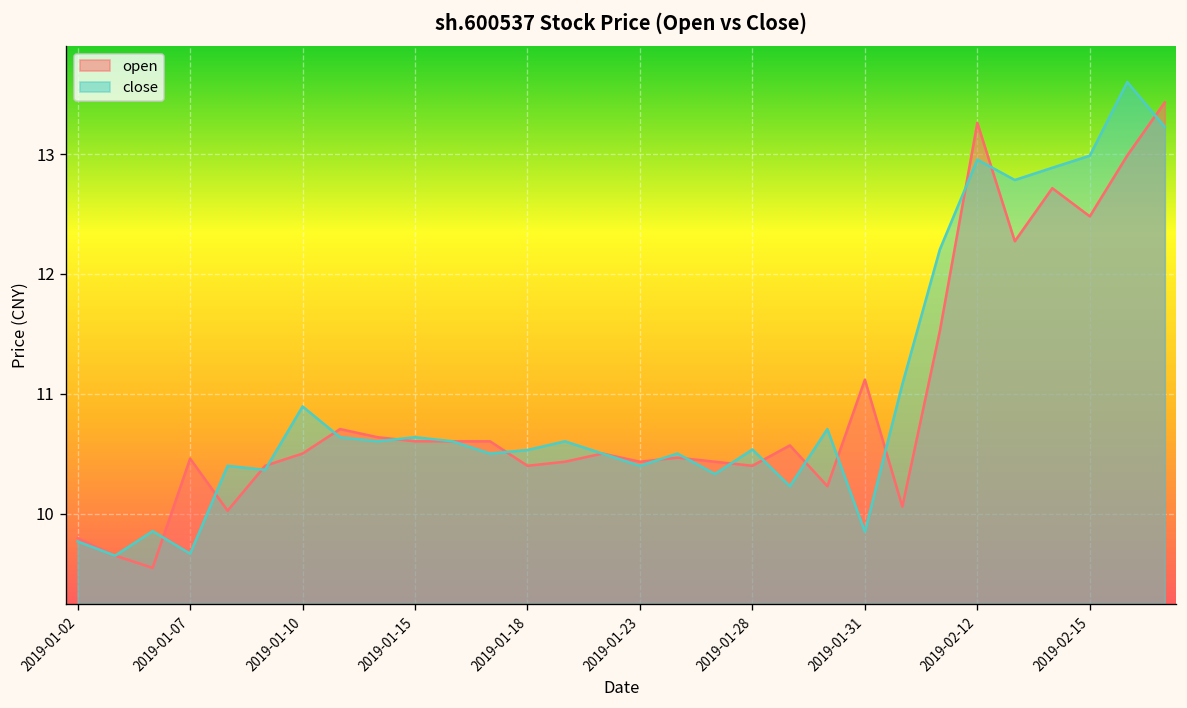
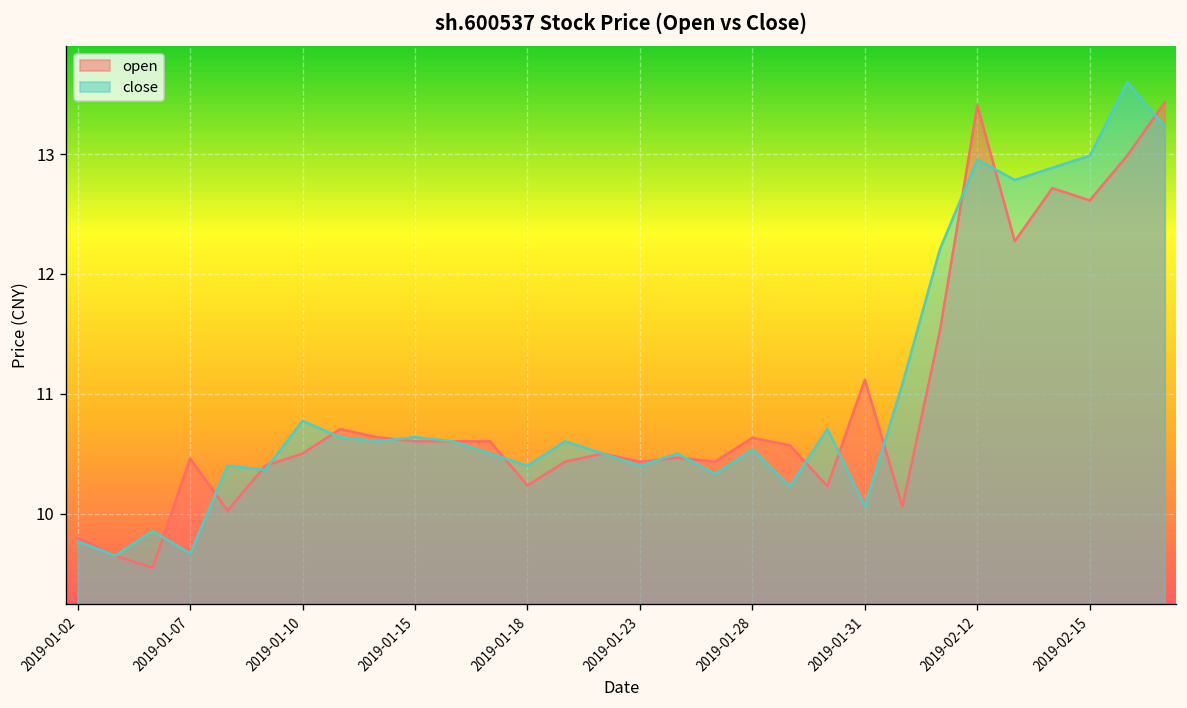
close, 2019-01-10: 10.9 -> 10.8
open, 2019-01-18: 10.4 -> 10.2
close, 2019-01-18: 10.5 -> 10.4
open, 2019-01-28: 10.4 -> 10.6
close, 2019-01-31: 9.8 -> 10.1
open, 2019-02-12: 13.3 -> 13.4
open, 2019-02-15: 12.5 -> 12.6
